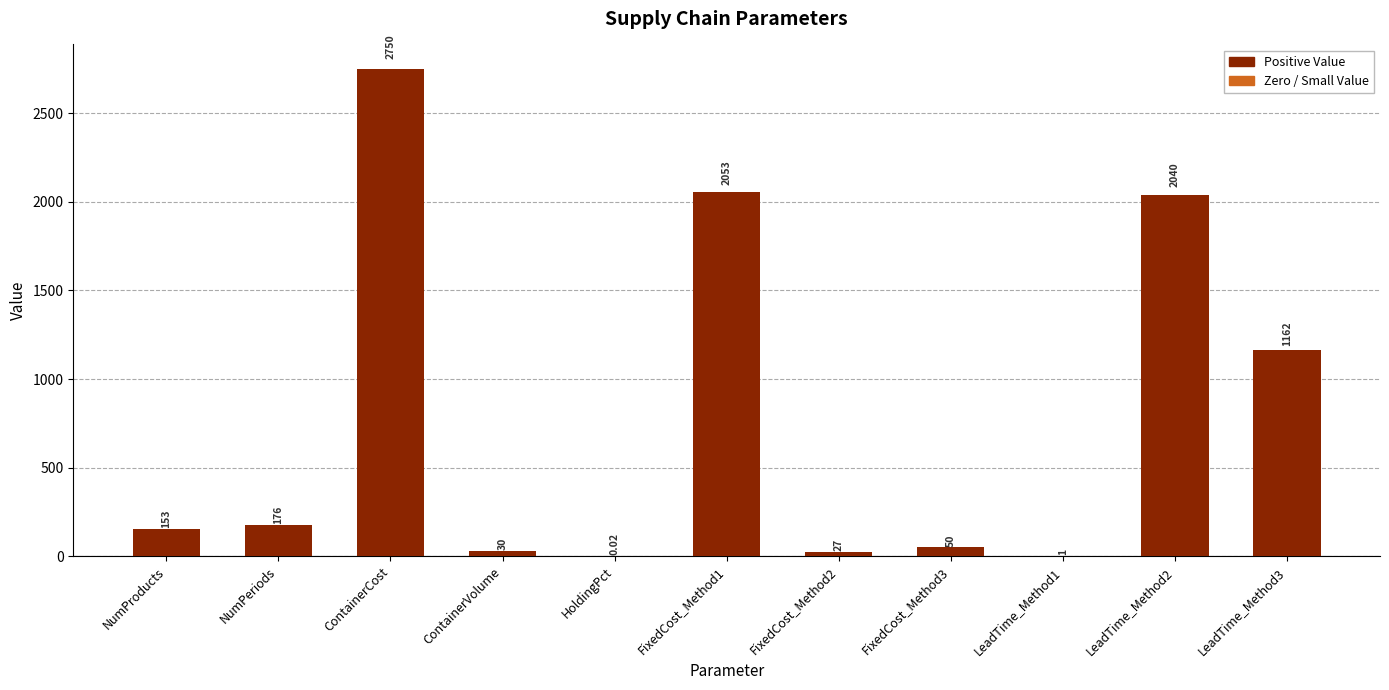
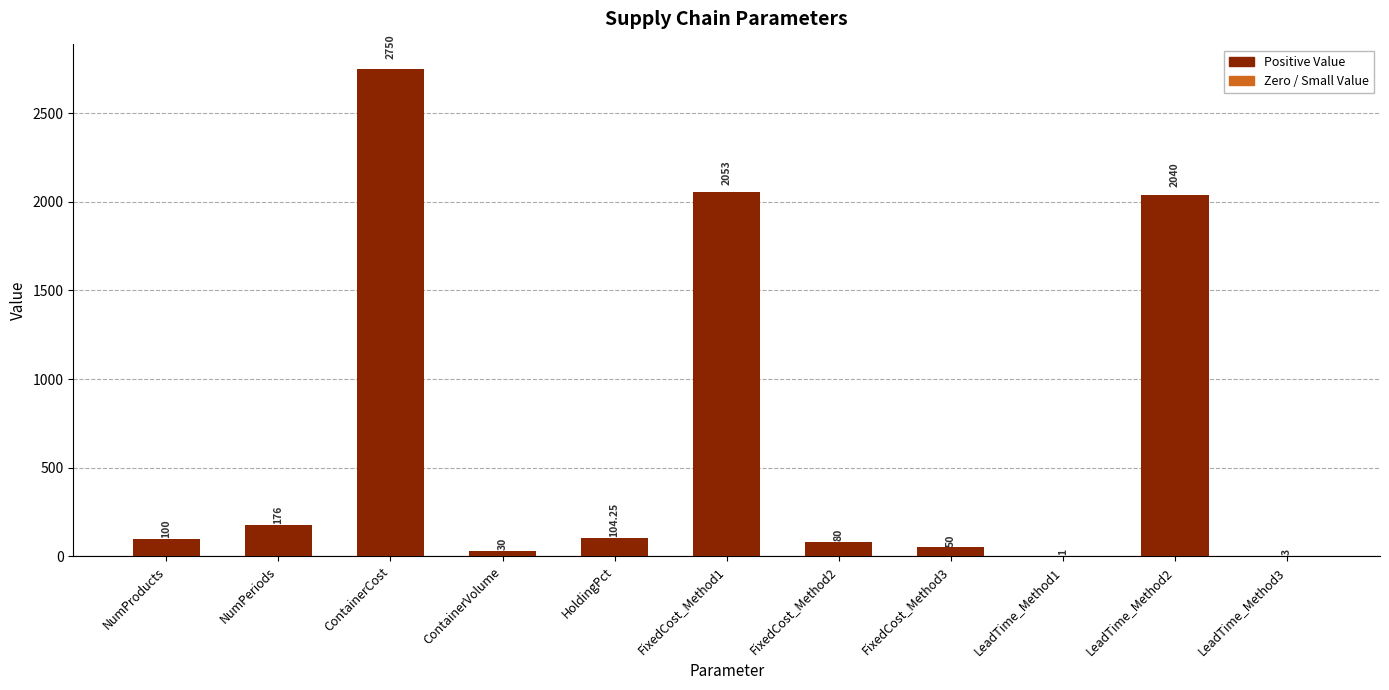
NumProducts: 153 -> 100
HoldingPct: 0.02 -> 104.25
FixedCost_Method2: 27 -> 80
LeadTime_Method3: 1162 -> 3
